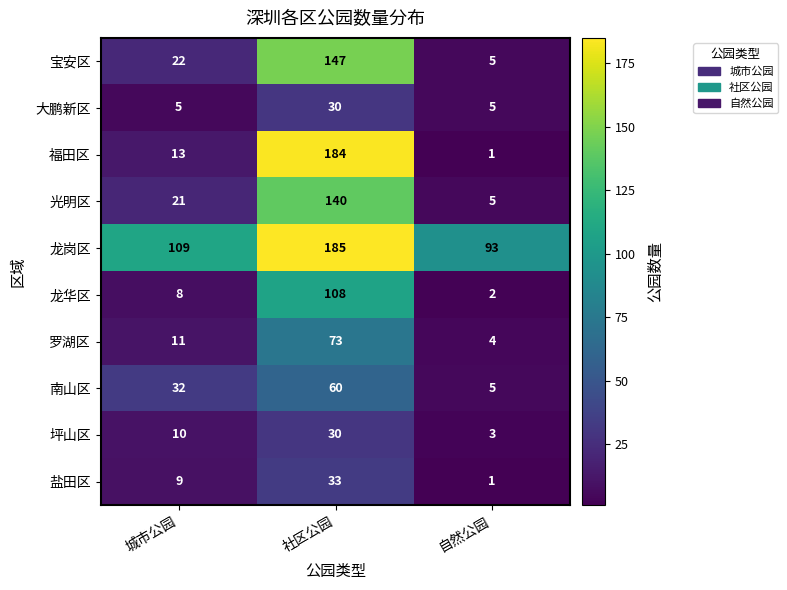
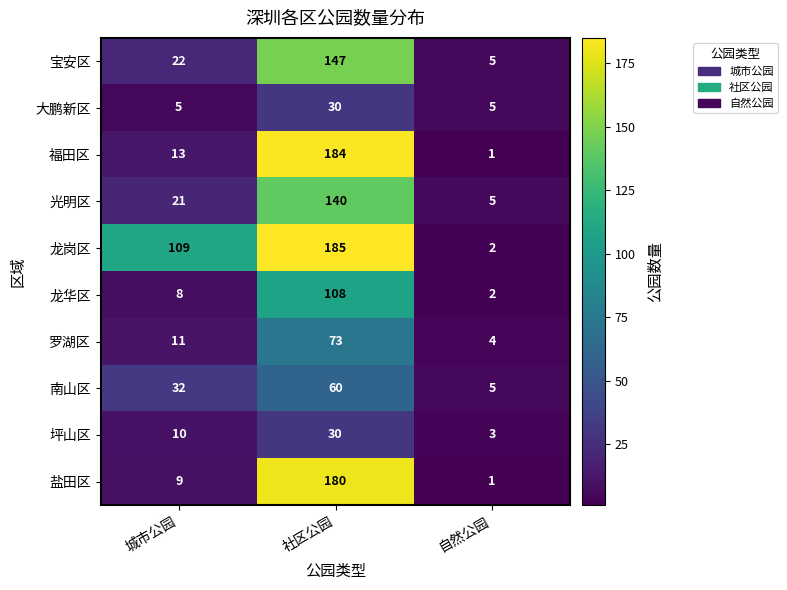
龙岗区, 自然公园: 93 -> 2
盐田区, 社区公园: 33 -> 180
